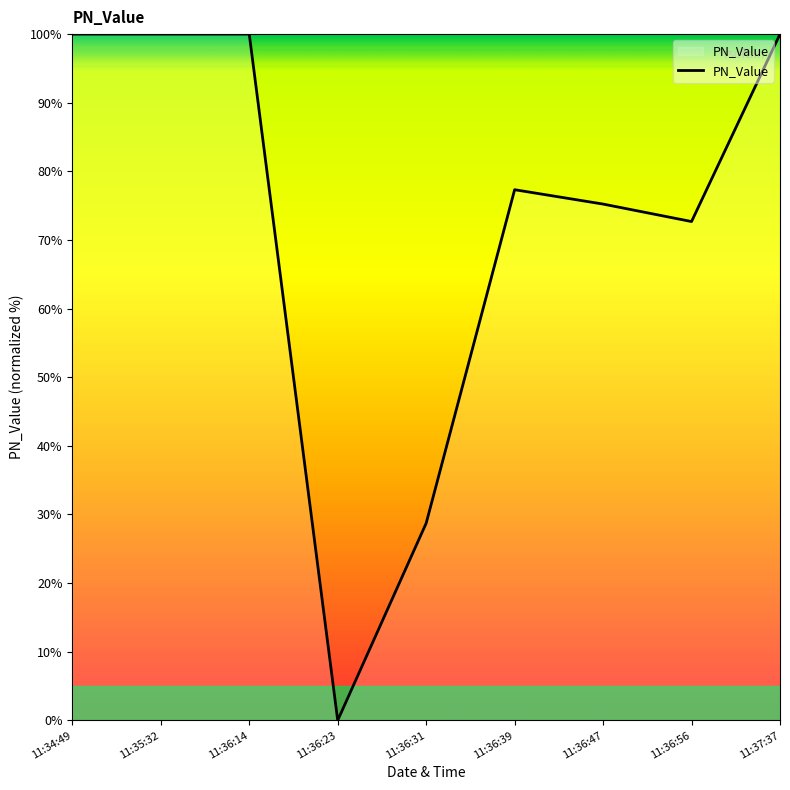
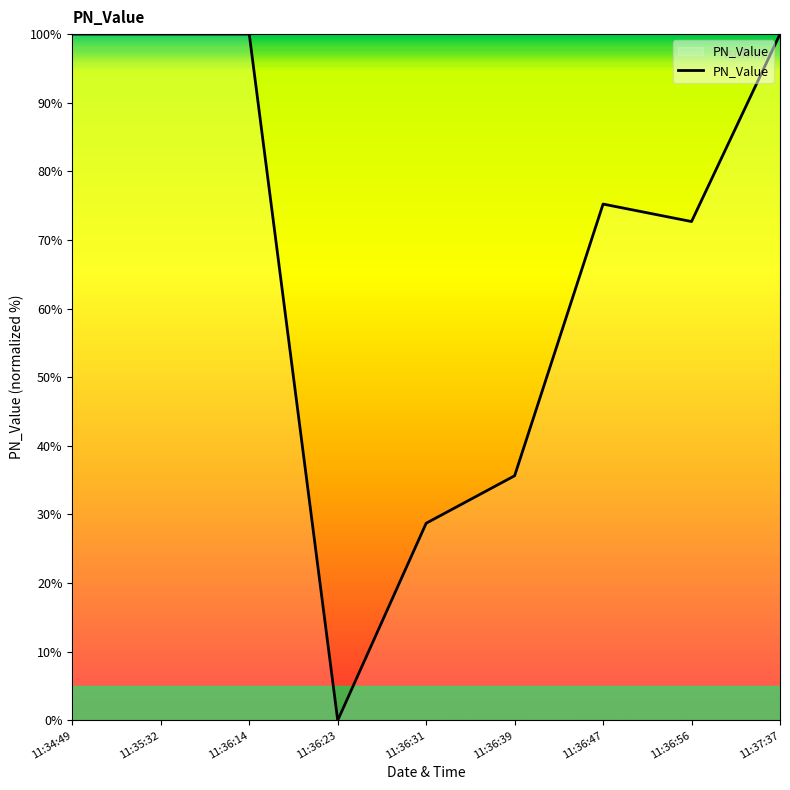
11:36:39: 77% -> 36%
